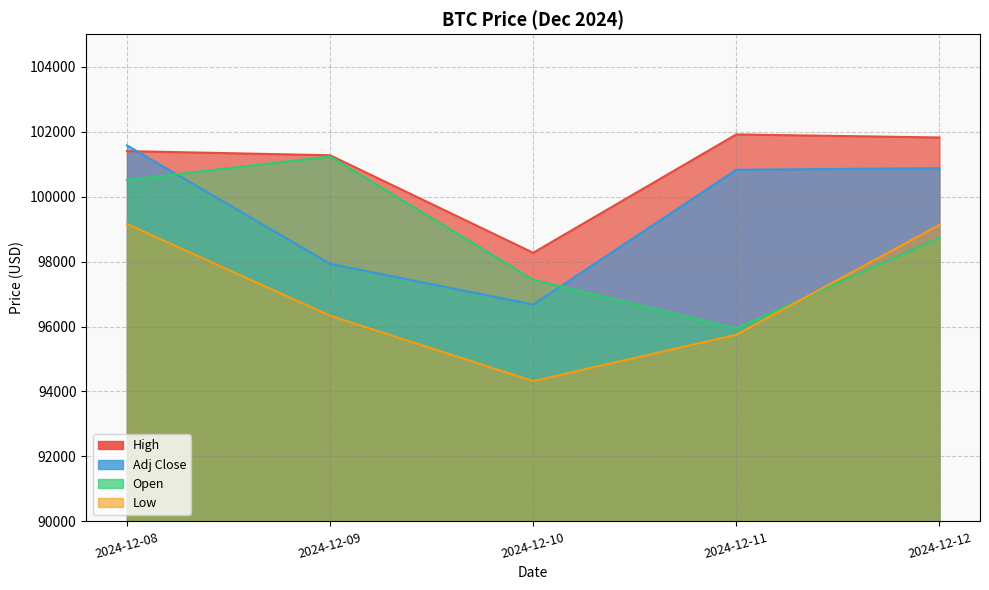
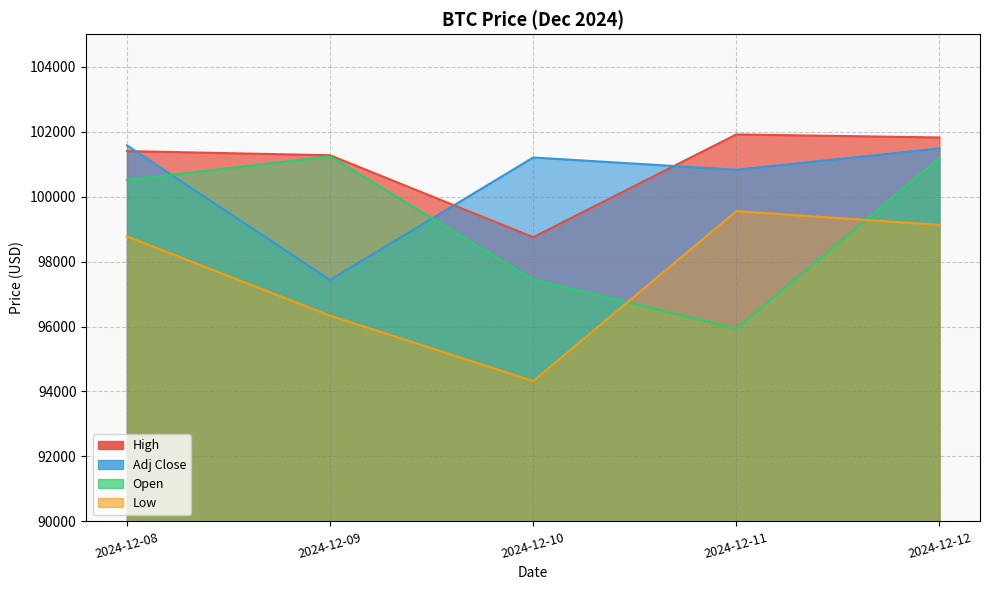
Low, 2024-12-08: 99200 -> 98800
Adj Close, 2024-12-09: 97900 -> 97400
High, 2024-12-10: 98300 -> 98700
Adj Close, 2024-12-10: 96700 -> 101200
Low, 2024-12-11: 95700 -> 99600
Adj Close, 2024-12-12: 100900 -> 101500
Open, 2024-12-12: 98700 -> 101200
